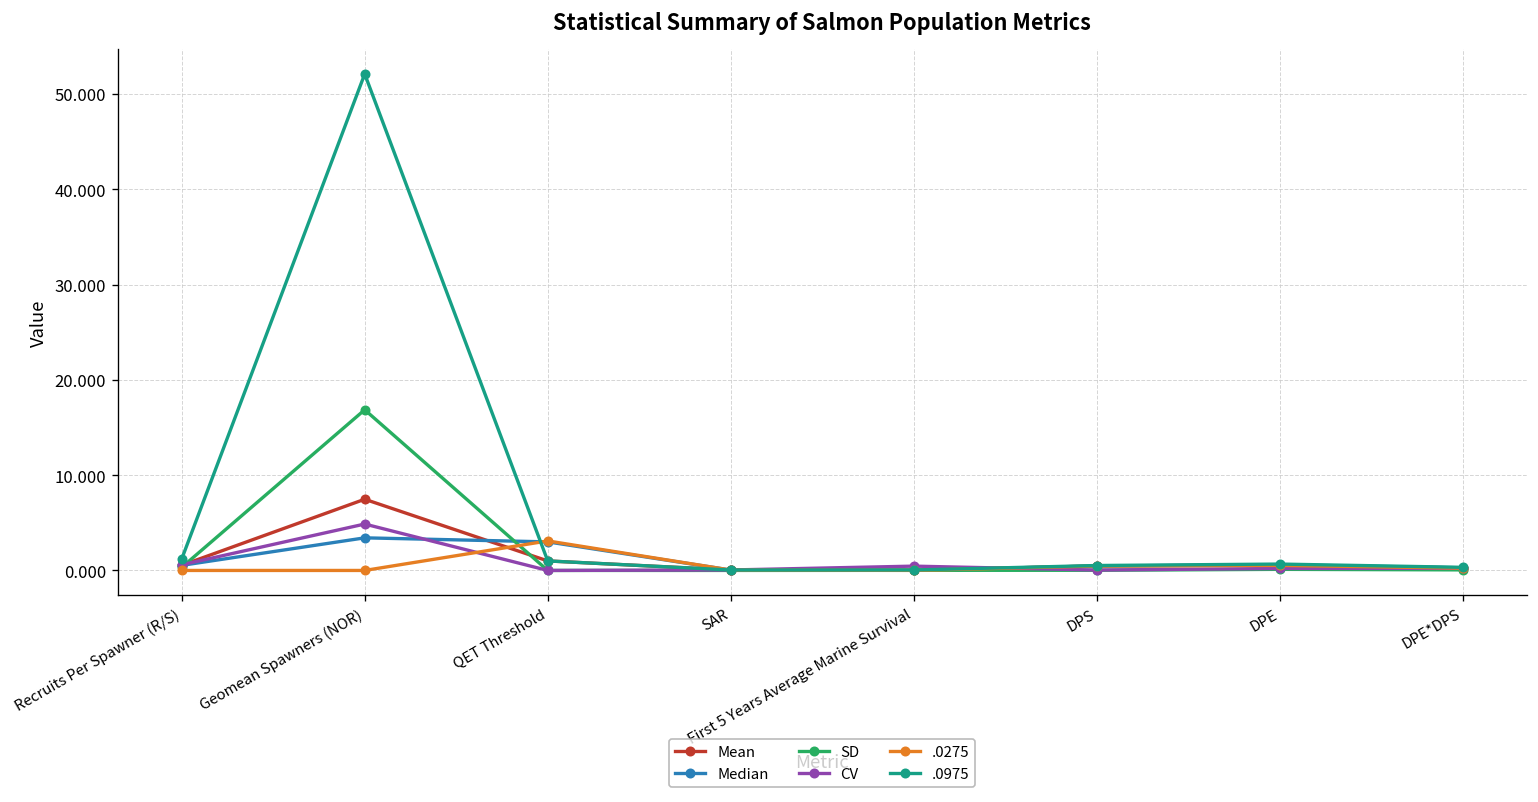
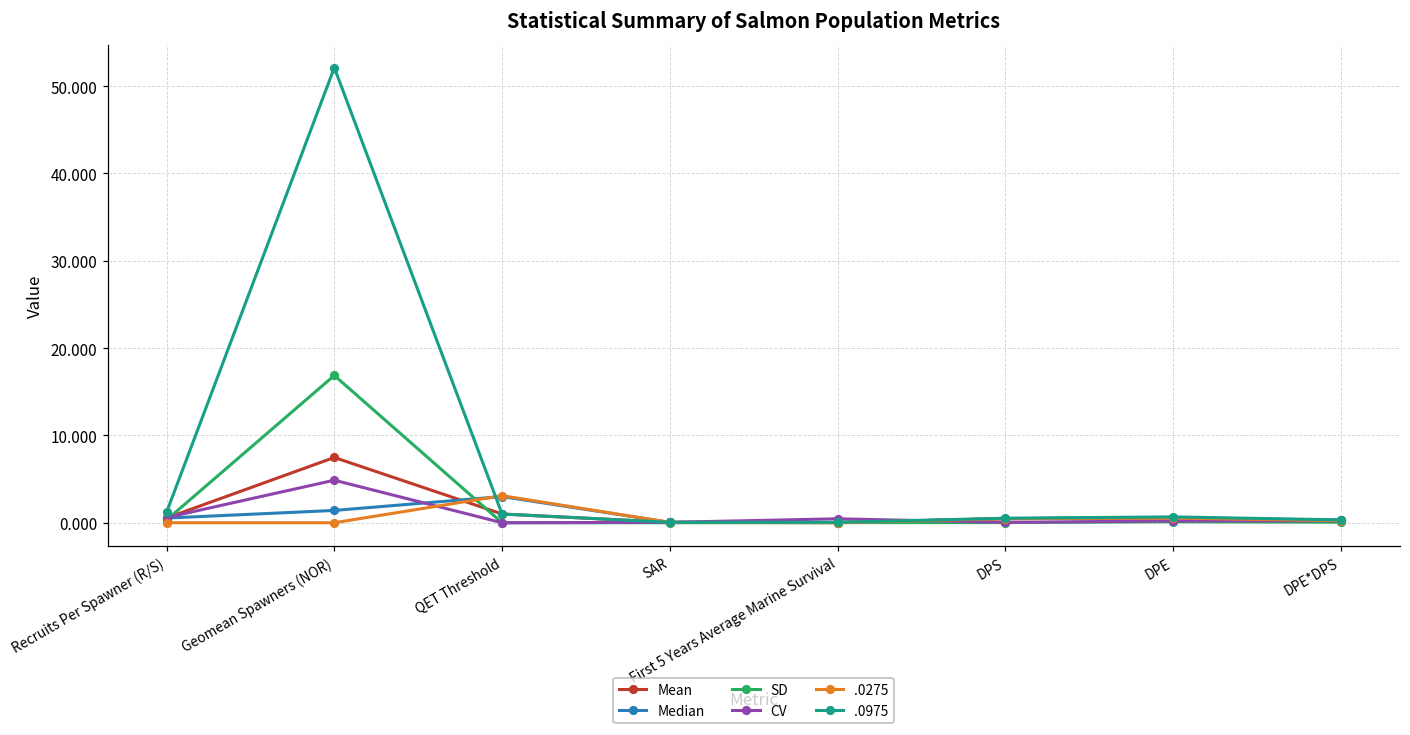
Median, Geomean Spawners (NOR): 3 -> 1
